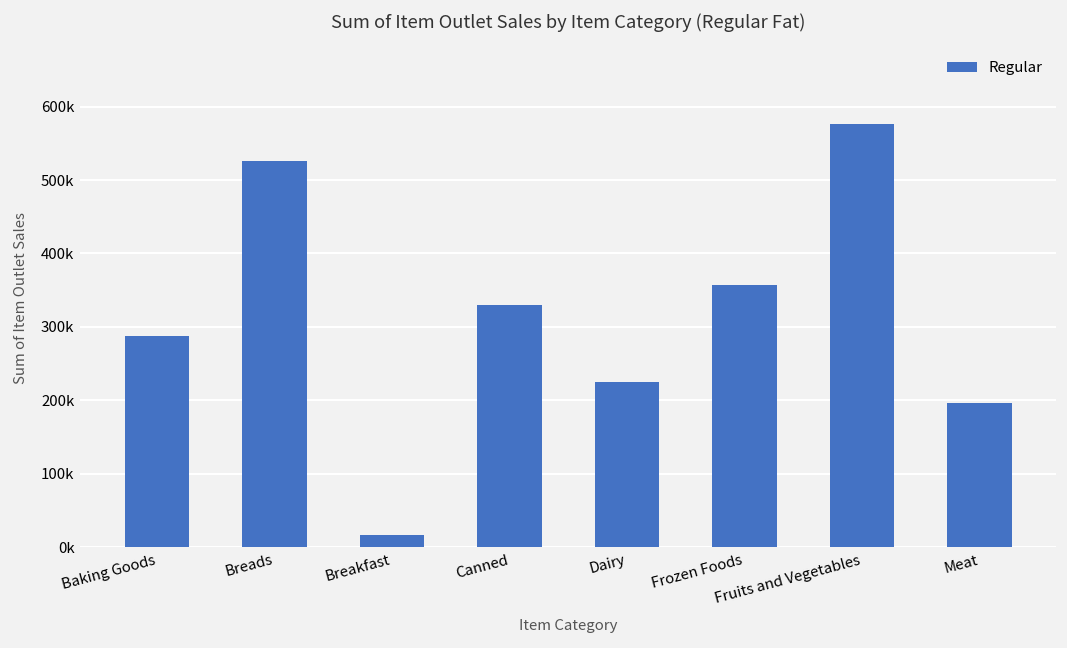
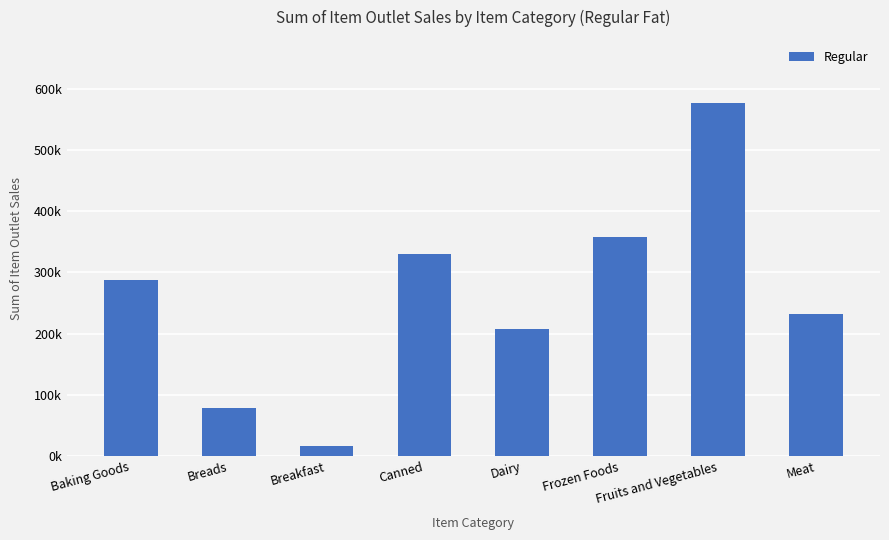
Breads: 530000 -> 80000
Dairy: 230000 -> 210000
Meat: 200000 -> 230000
